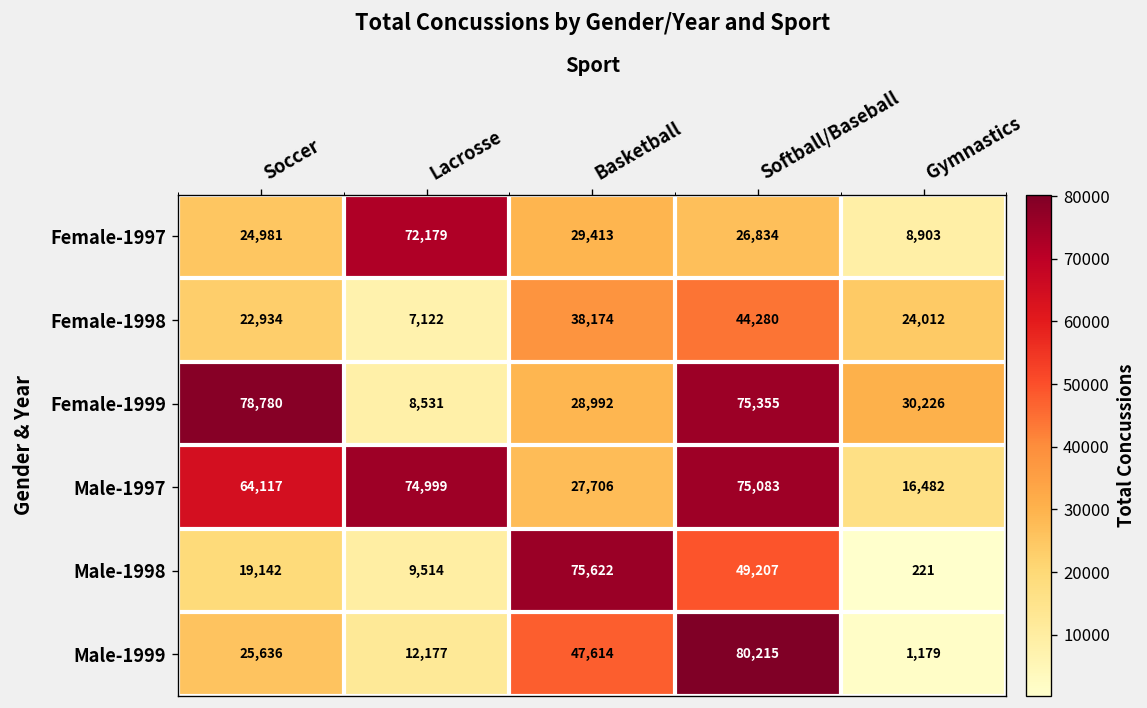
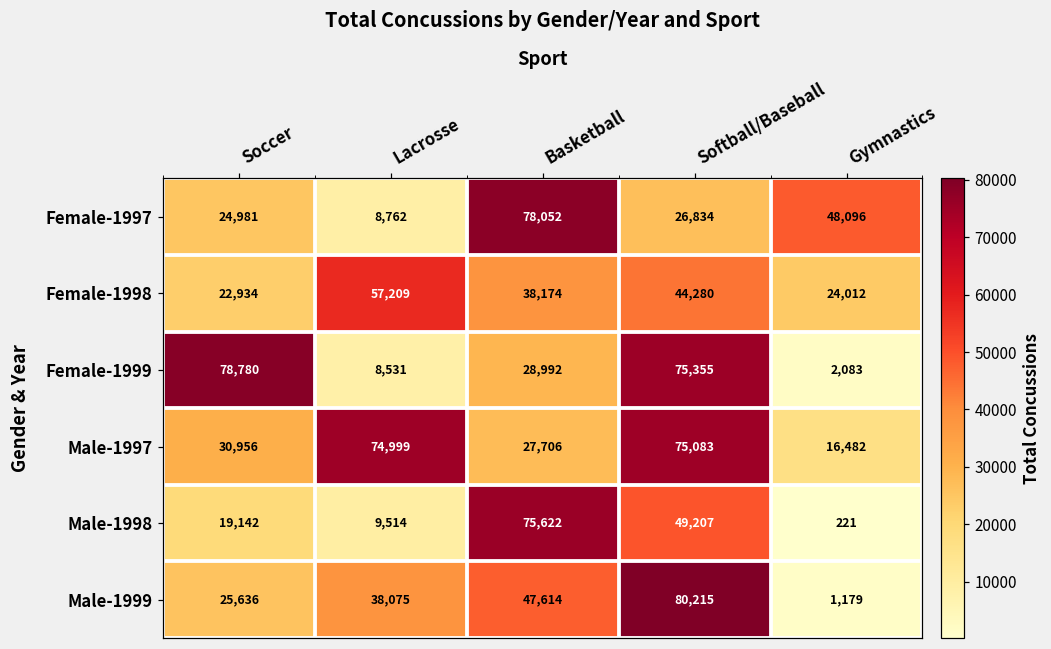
Female-1997, Lacrosse: 72,179 -> 8,762
Female-1997, Basketball: 29,413 -> 78,052
Female-1997, Gymnastics: 8,903 -> 48,096
Female-1998, Lacrosse: 7,122 -> 57,209
Female-1999, Gymnastics: 30,226 -> 2,083
Male-1997, Soccer: 64,117 -> 30,956
Male-1999, Lacrosse: 12,177 -> 38,075
